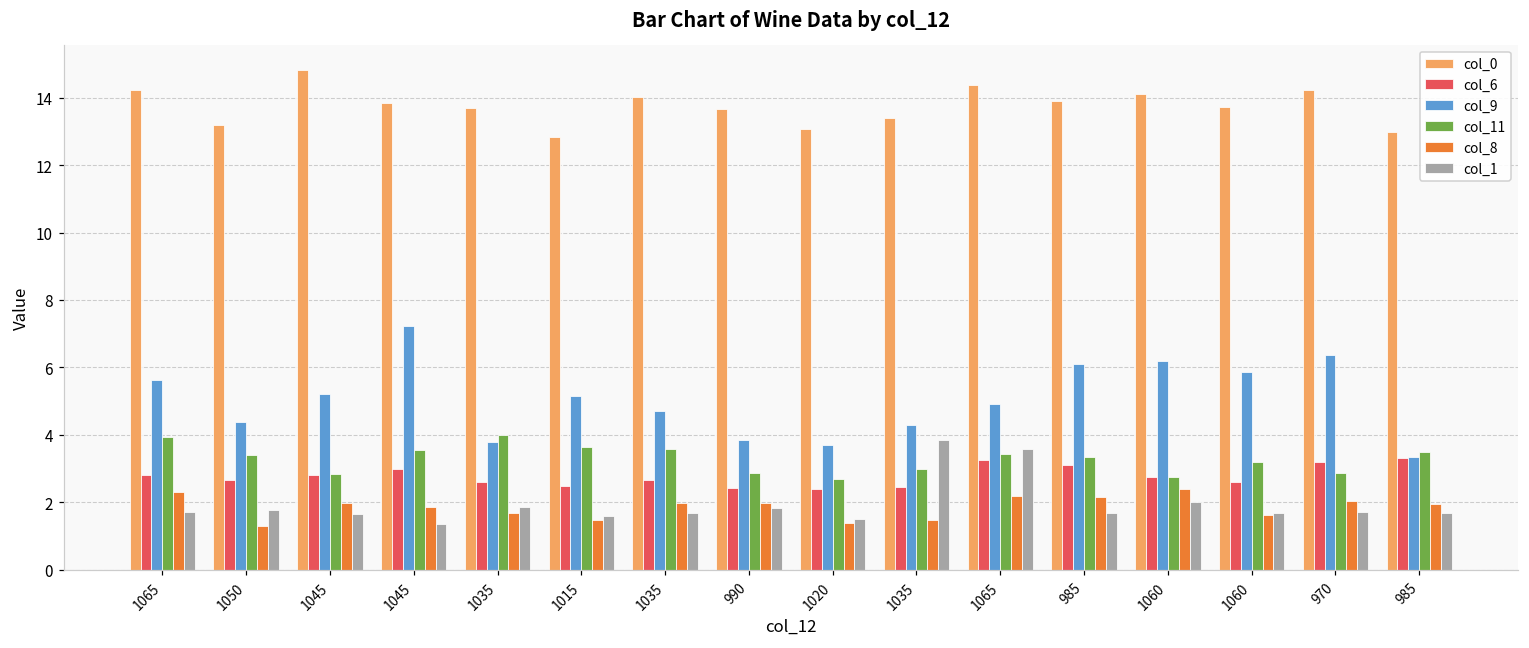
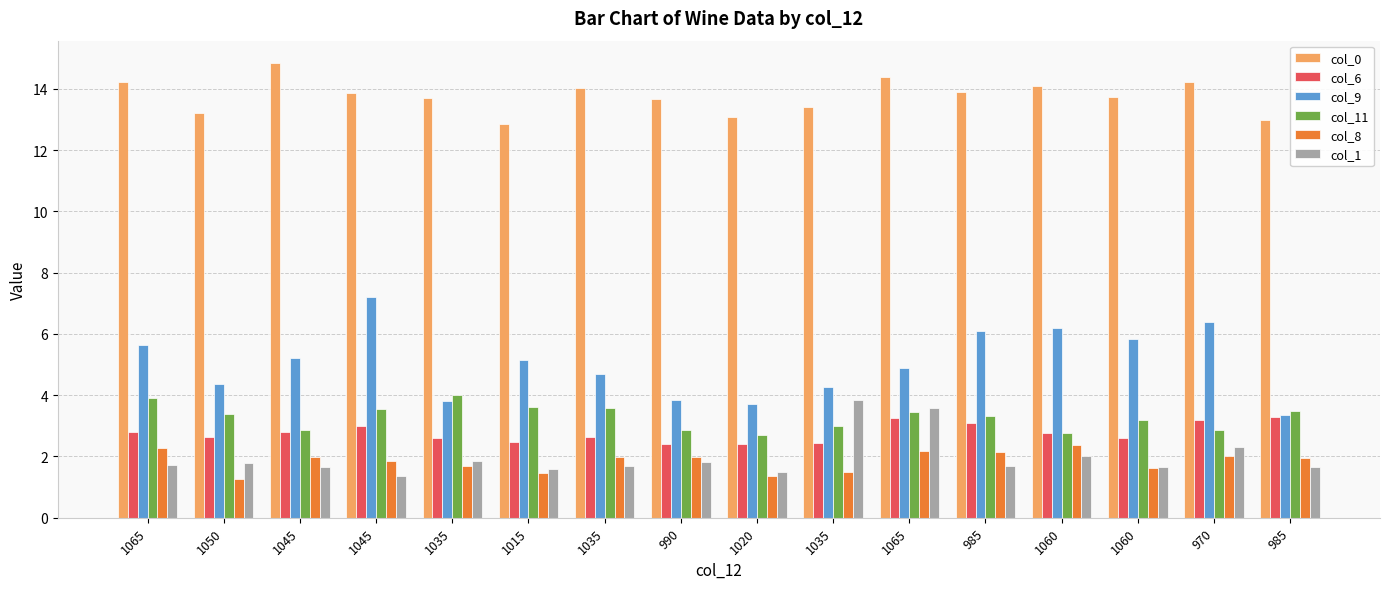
col_1, 970: 1.7 -> 2.3
